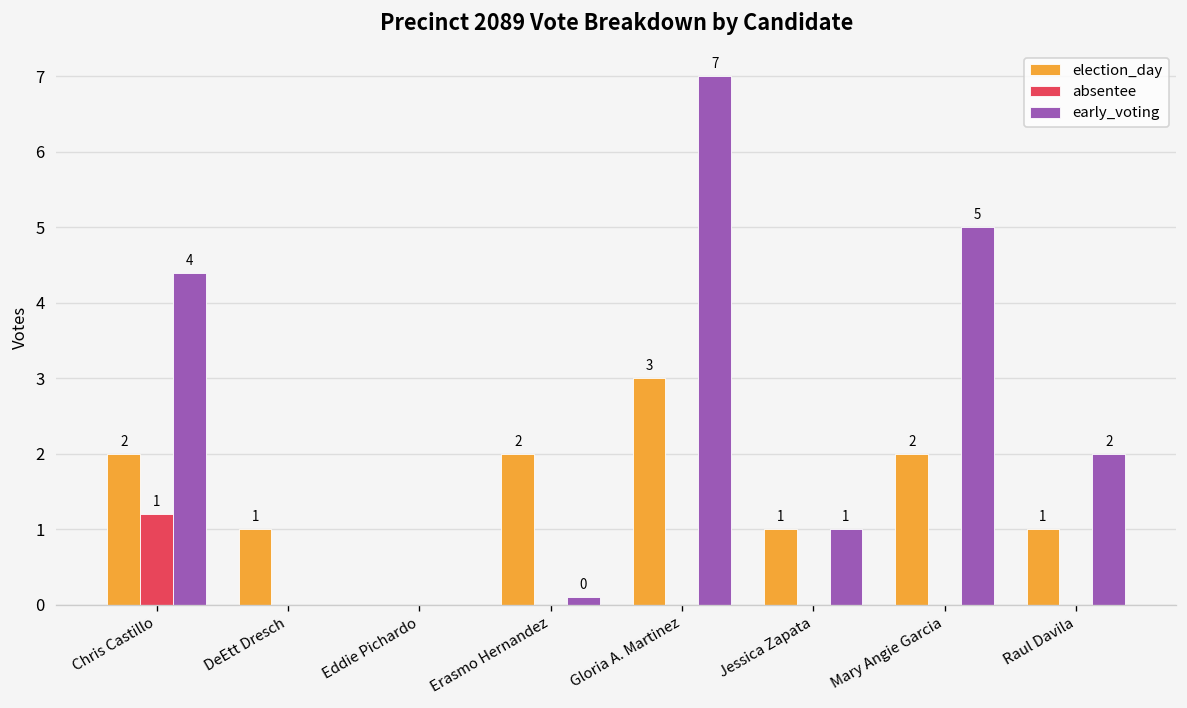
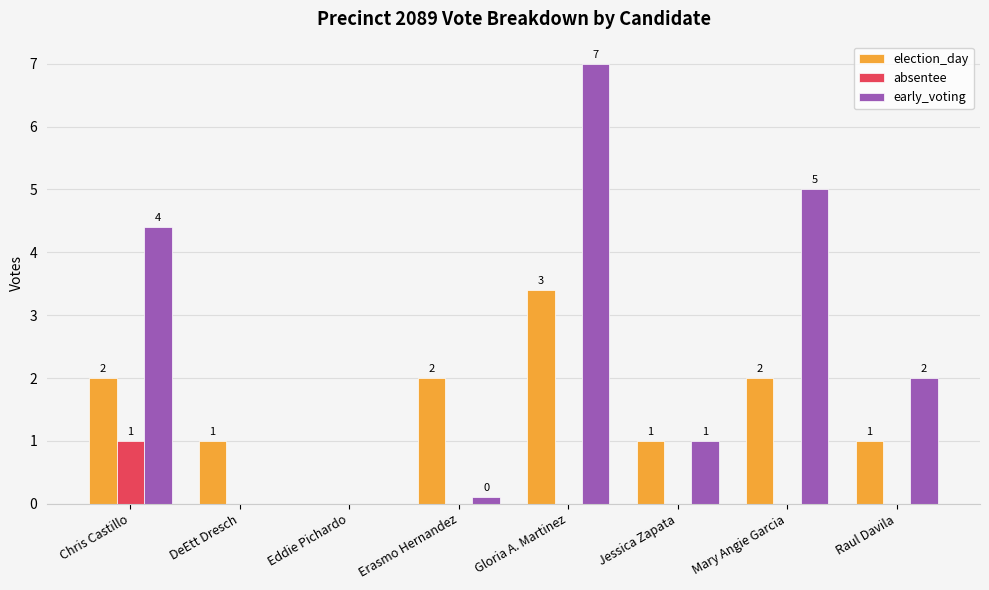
absentee, Chris Castillo: 1.2 -> 1.0
election_day, Gloria A. Martinez: 3.0 -> 3.4
